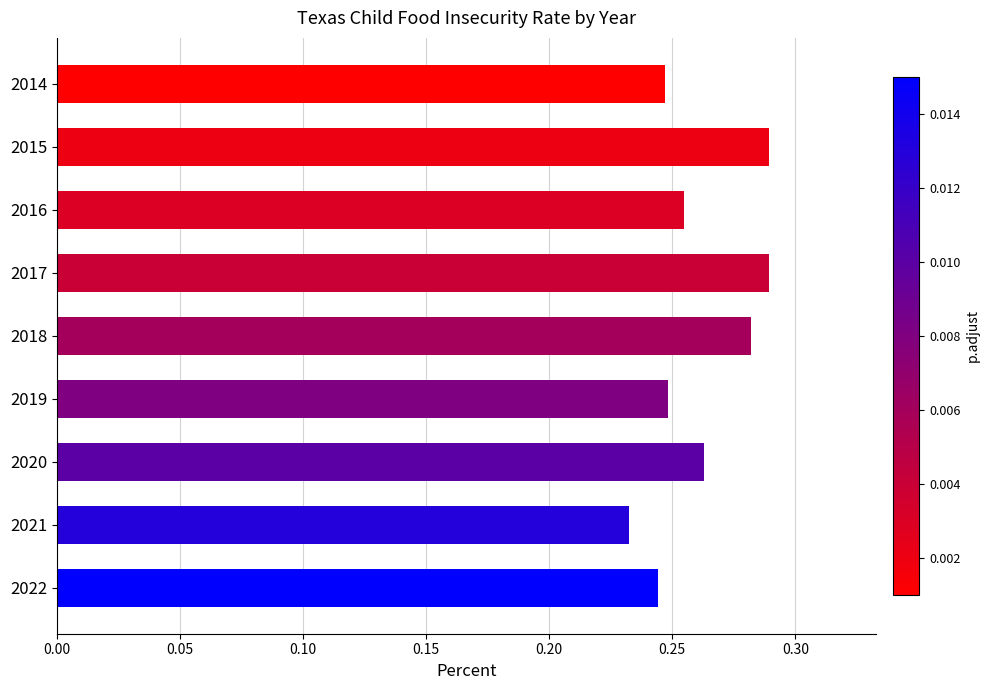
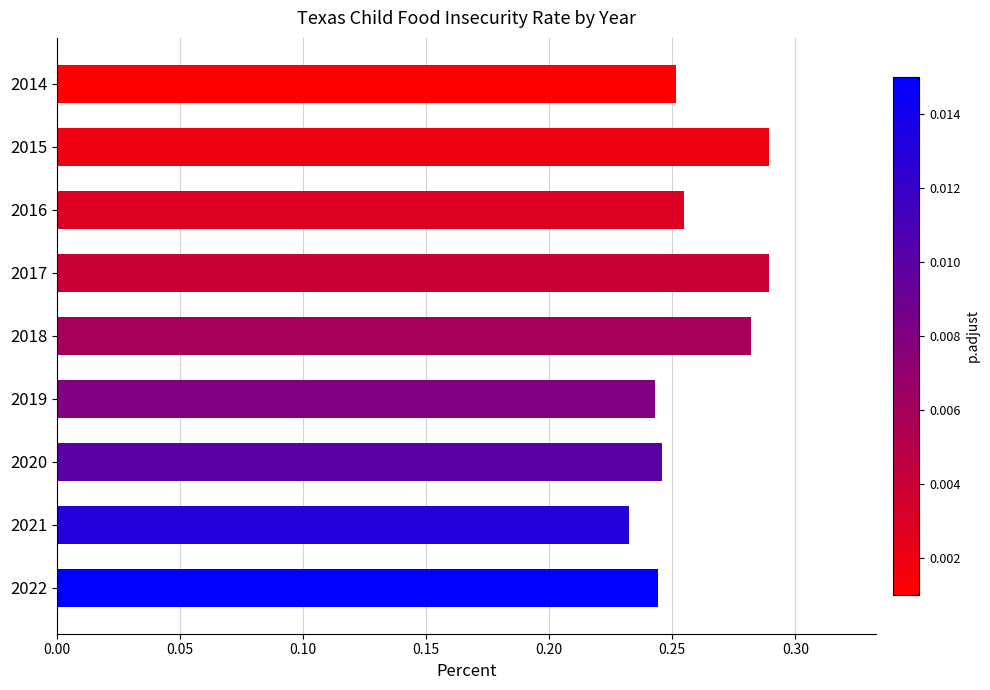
2014: 0.247 -> 0.251
2019: 0.248 -> 0.243
2020: 0.263 -> 0.246
